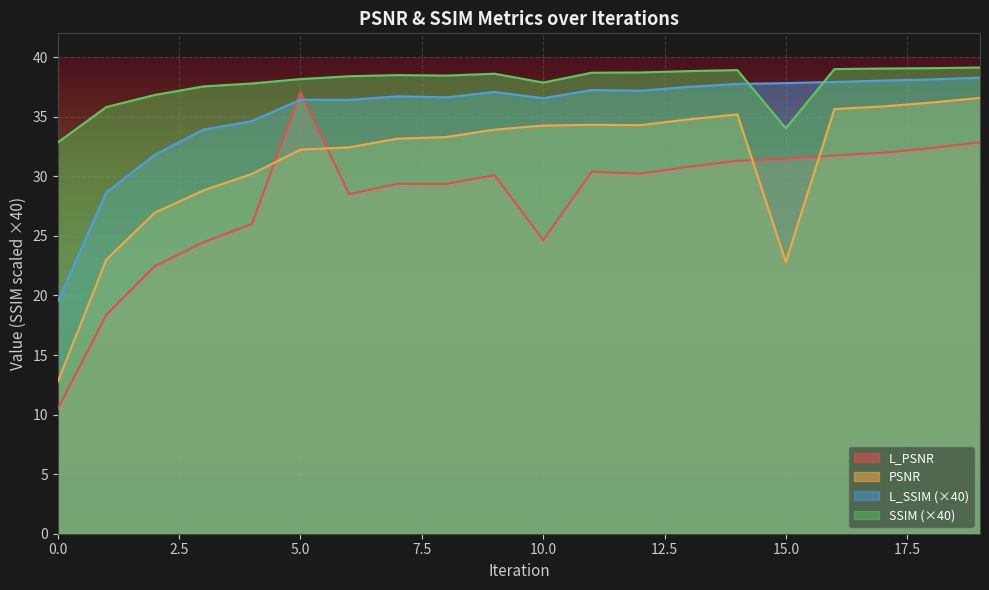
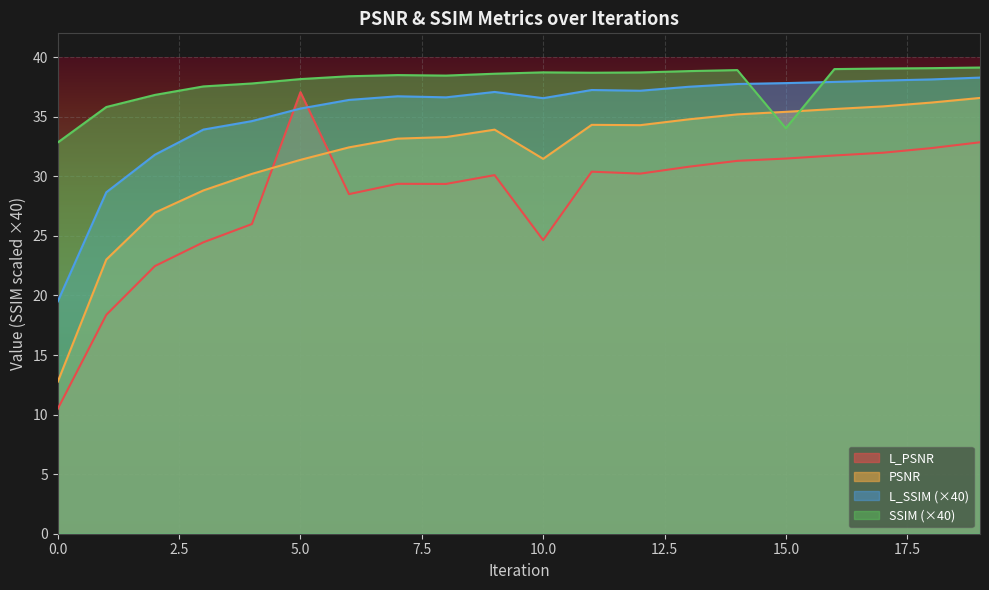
PSNR, 5.0: 32.2 -> 31.4
L_SSIM (×40), 5.0: 36.4 -> 35.7
PSNR, 10.0: 34.3 -> 31.5
SSIM (×40), 10.0: 37.9 -> 38.7
PSNR, 15.0: 22.8 -> 35.4
